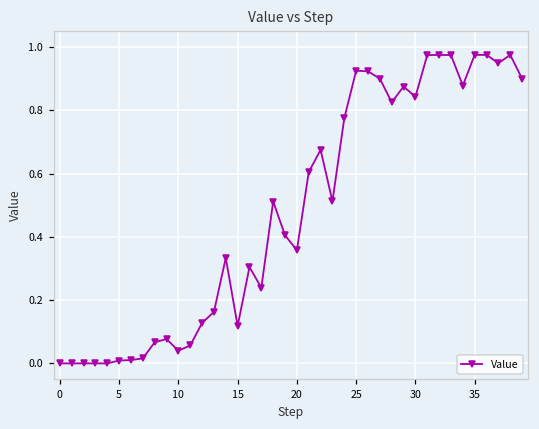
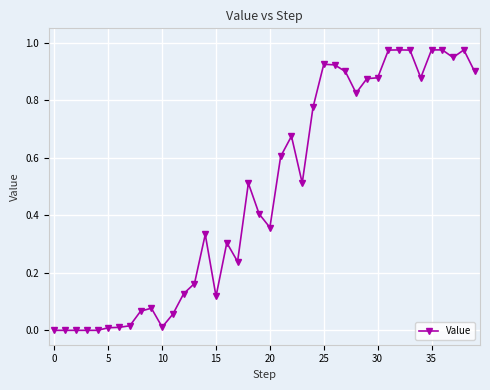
10: 0.04 -> 0.01
30: 0.84 -> 0.88
